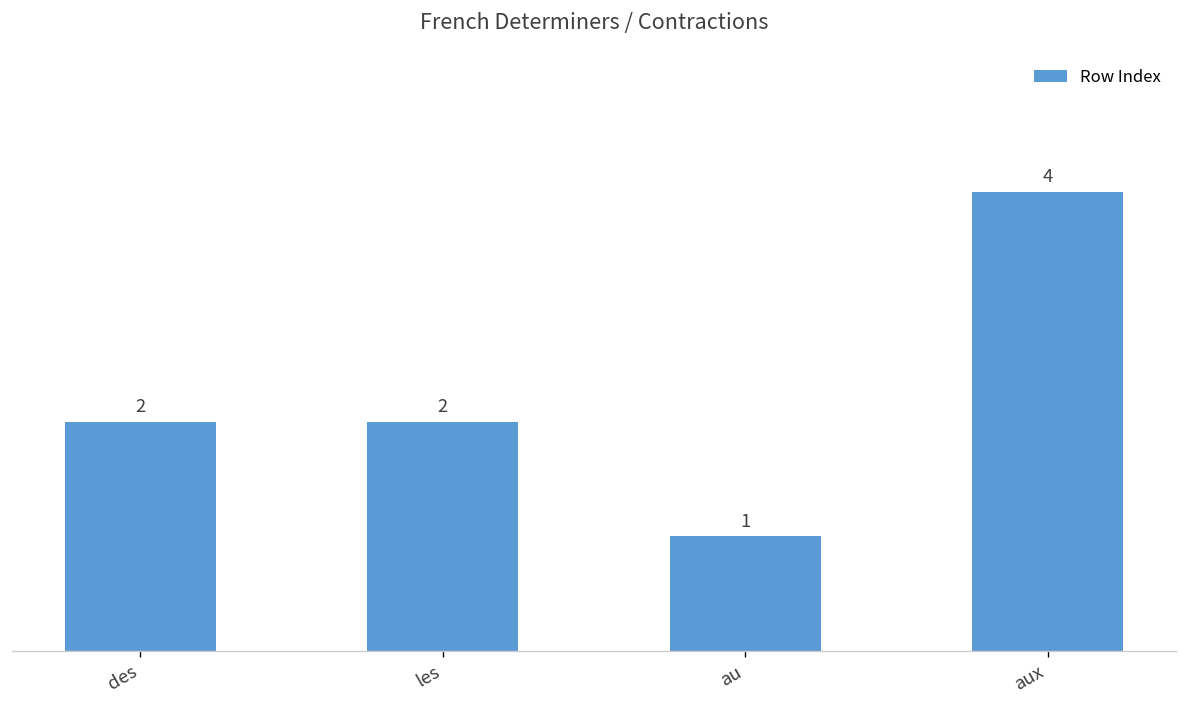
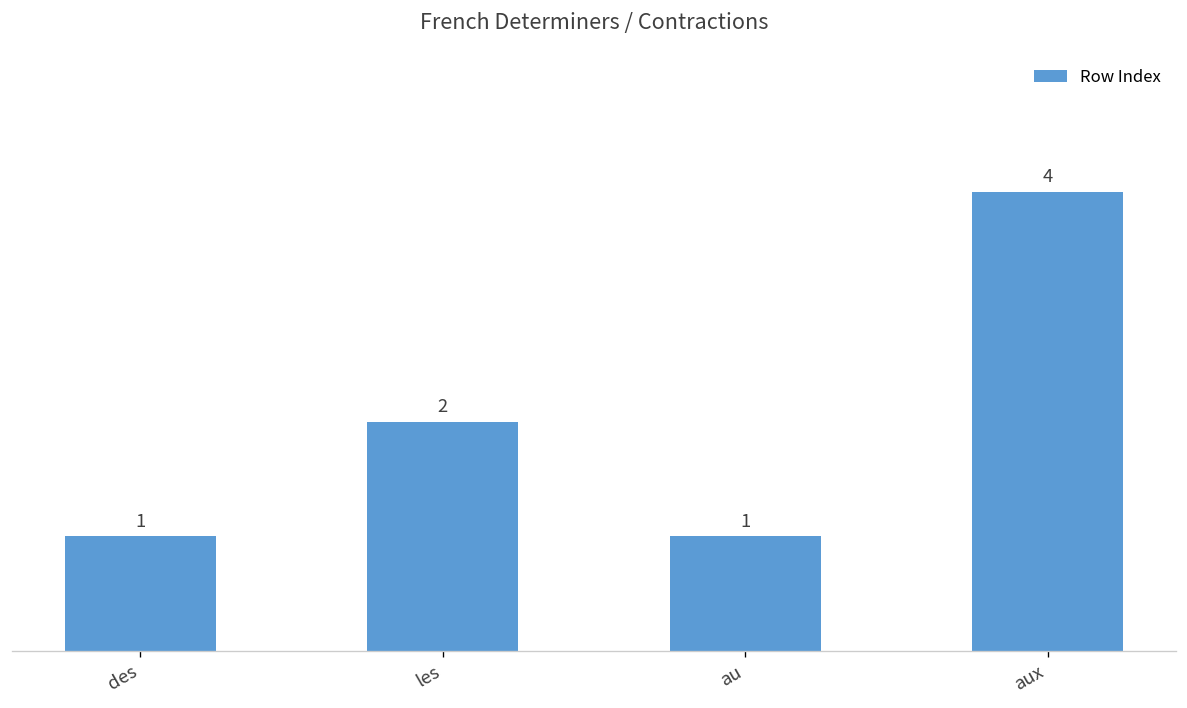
des: 2 -> 1
